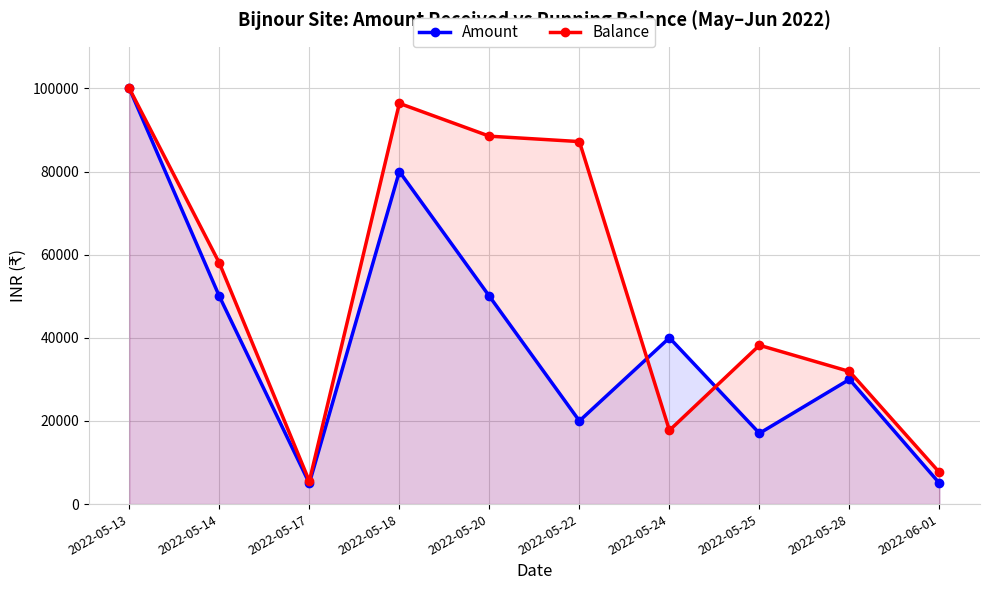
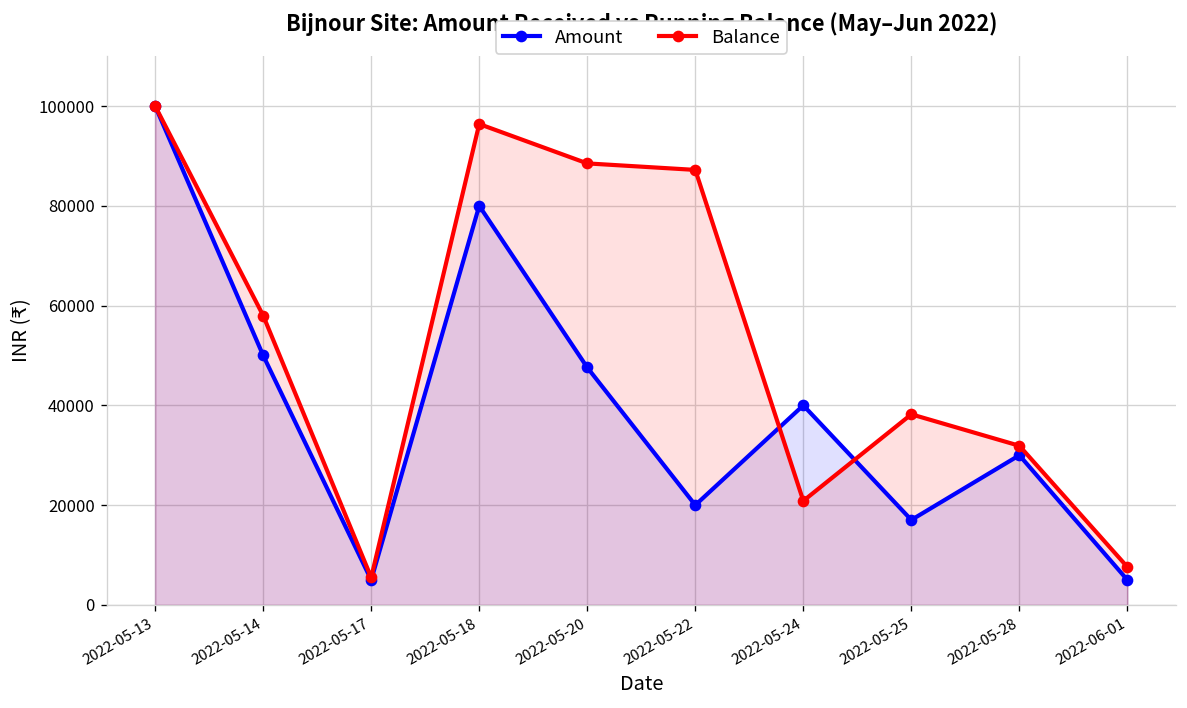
Amount, 2022-05-20: 50000 -> 48000
Balance, 2022-05-24: 18000 -> 21000
